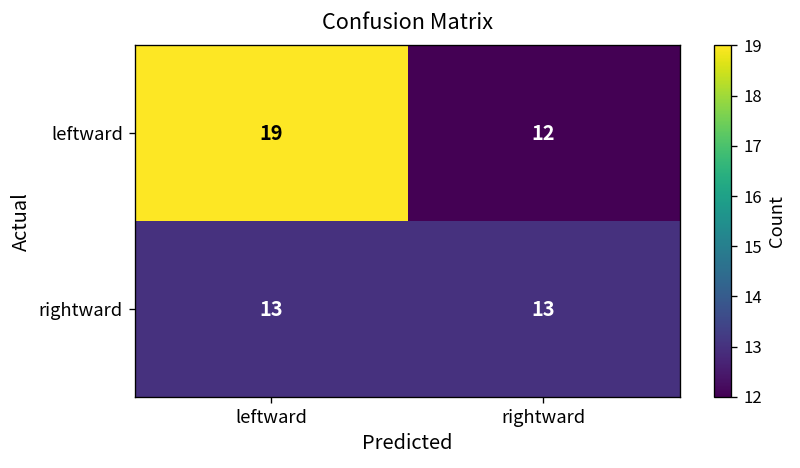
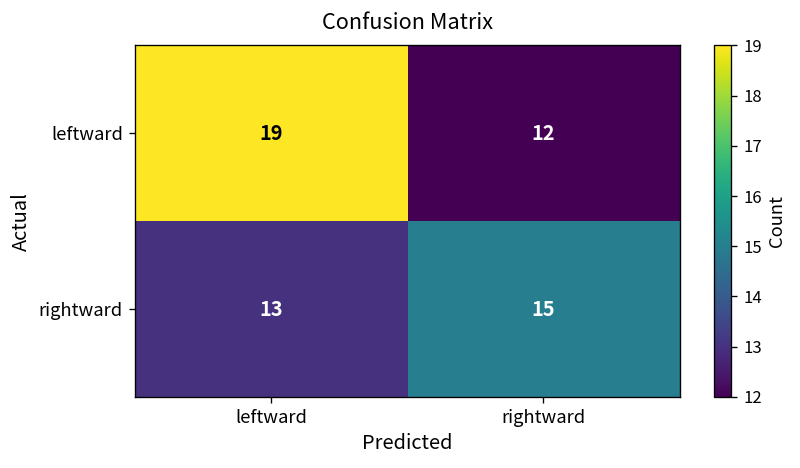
rightward, rightward: 13 -> 15
